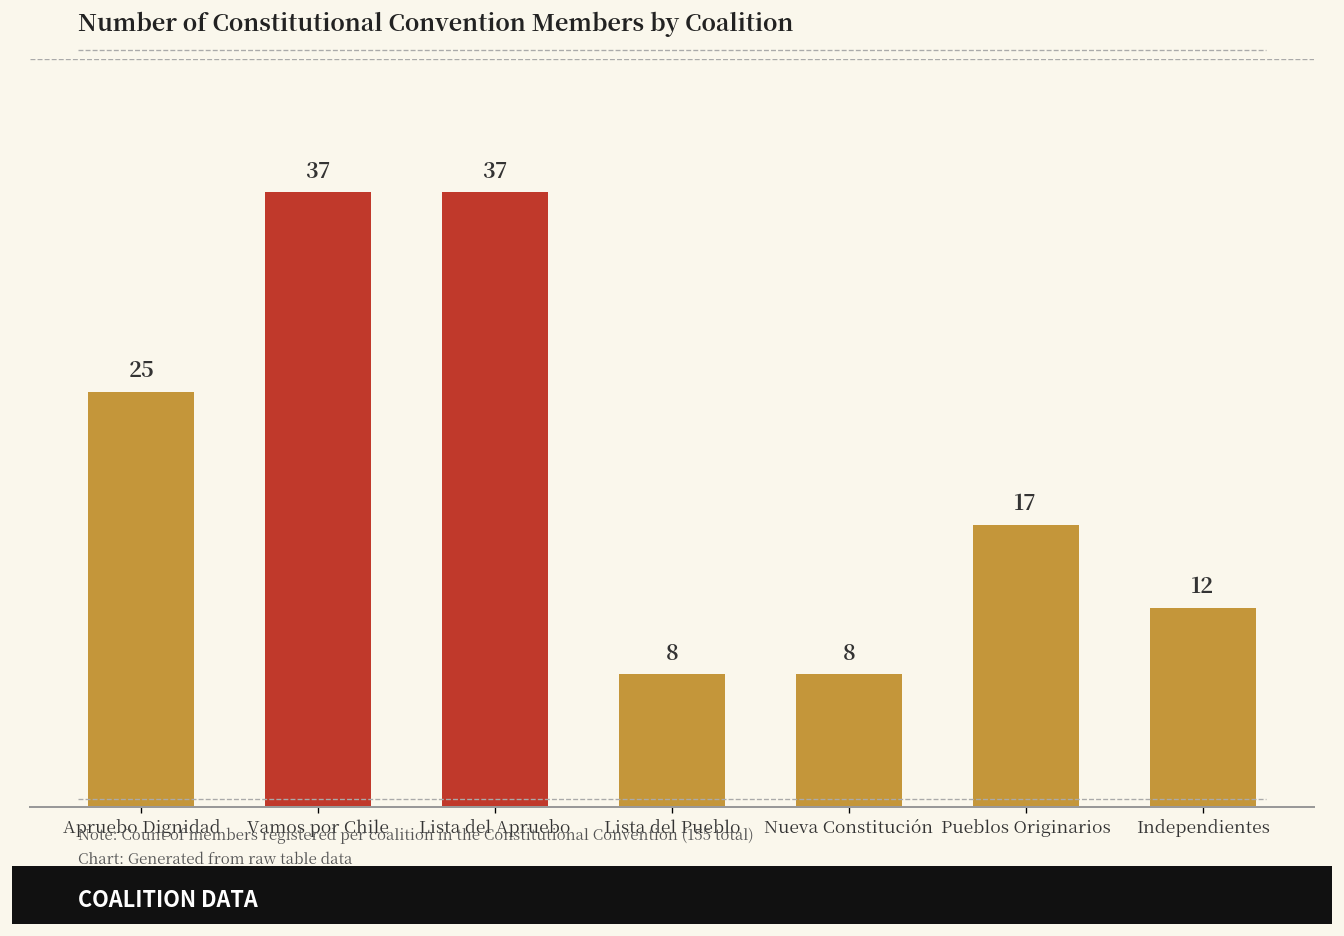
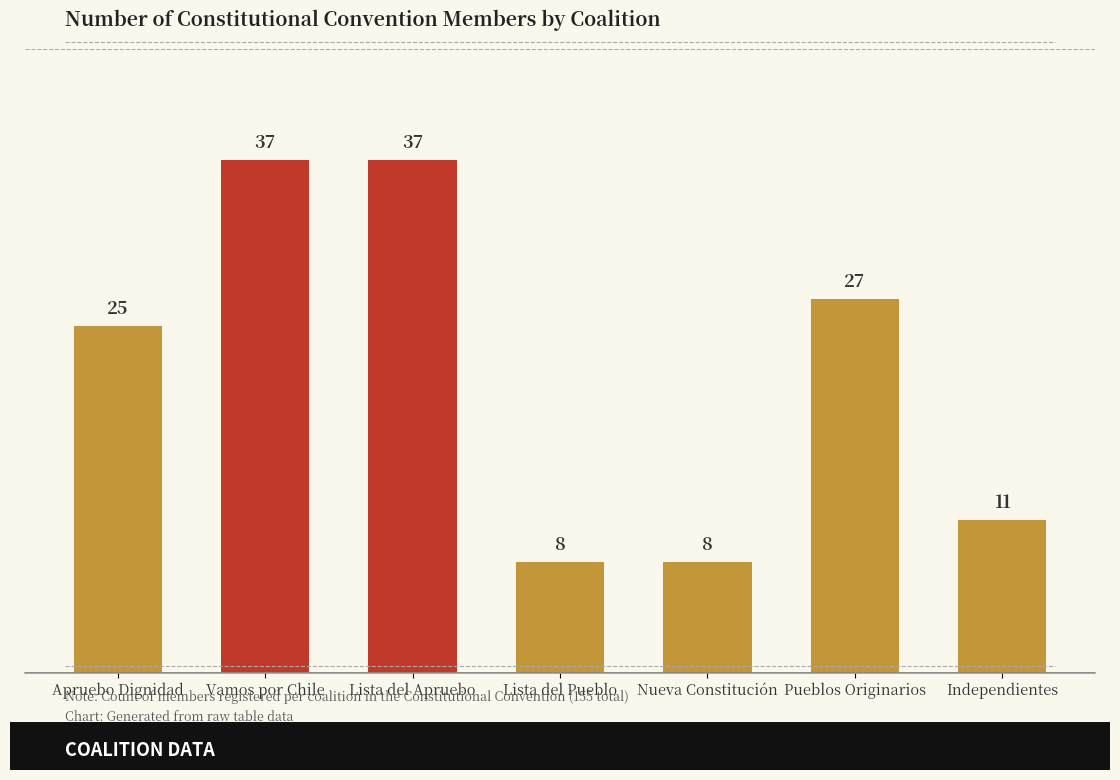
Pueblos Originarios: 17 -> 27
Independientes: 12 -> 11
